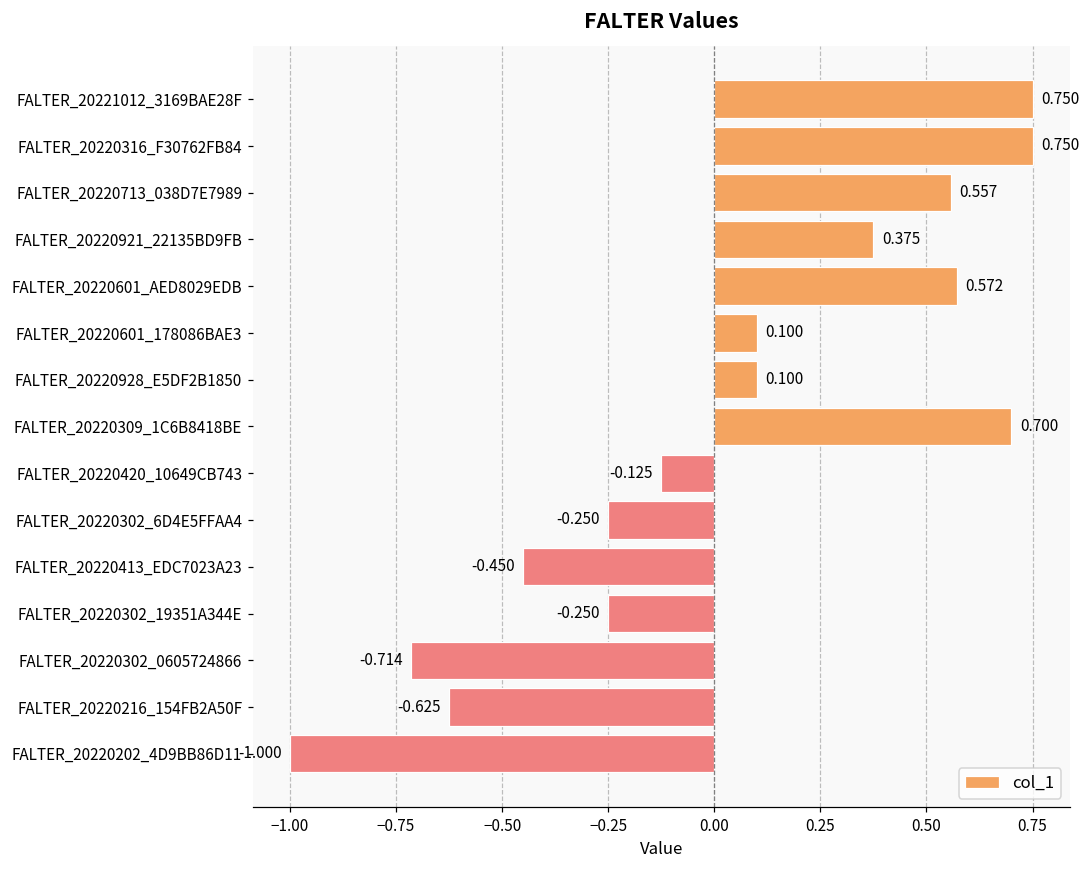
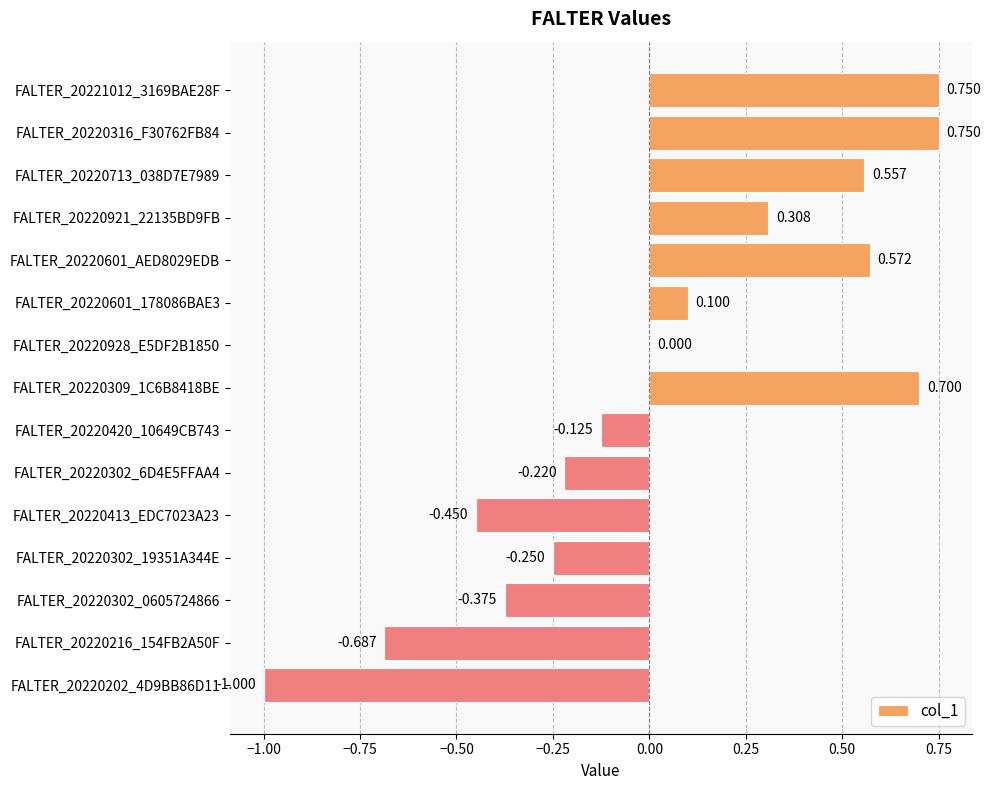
FALTER_20220921_22135BD9FB: 0.375 -> 0.308
FALTER_20220928_E5DF2B1850: 0.100 -> 0.000
FALTER_20220302_6D4E5FFAA4: -0.250 -> -0.220
FALTER_20220302_0605724866: -0.714 -> -0.375
FALTER_20220216_154FB2A50F: -0.625 -> -0.687
